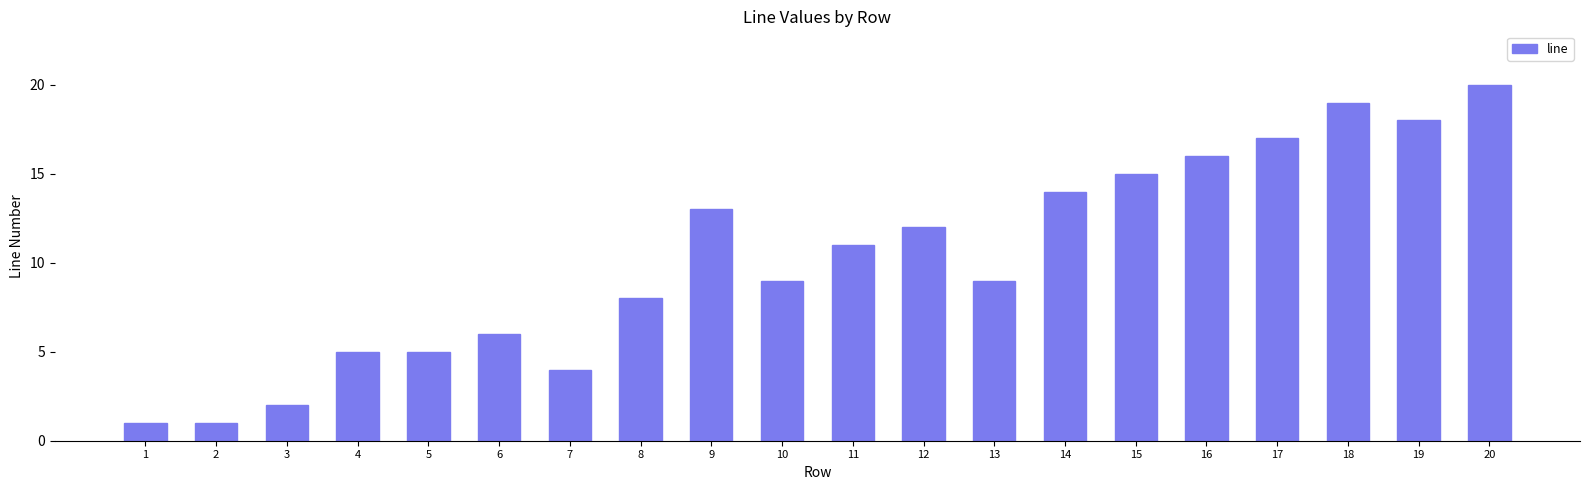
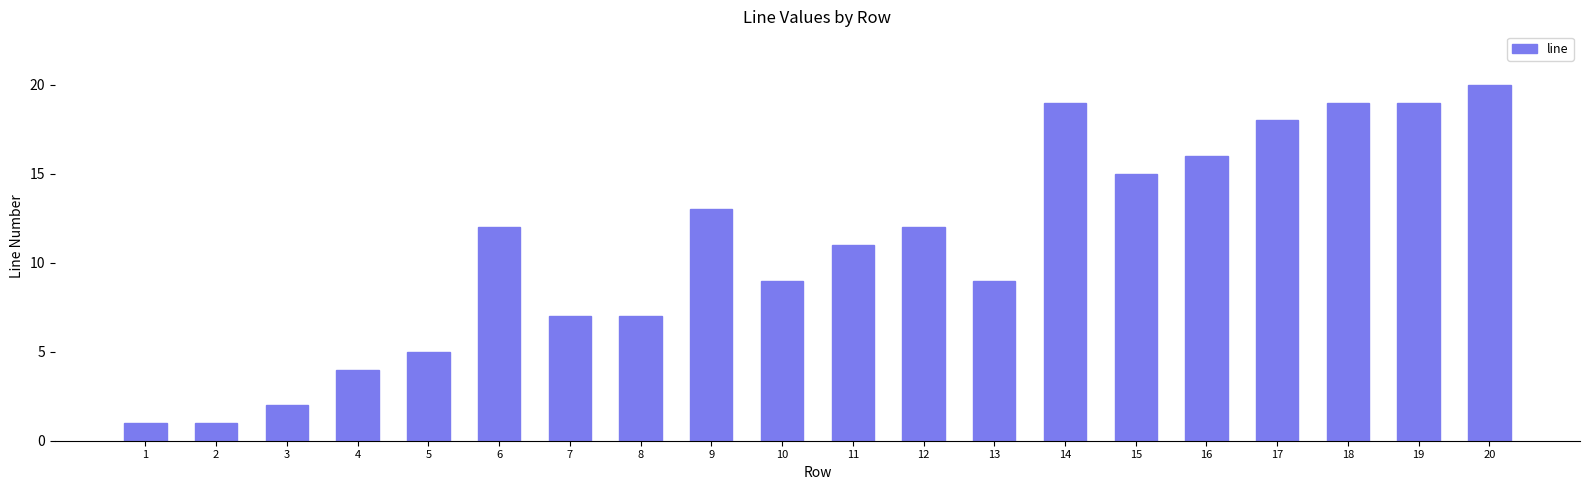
4: 5 -> 4
6: 6 -> 12
7: 4 -> 7
8: 8 -> 7
14: 14 -> 19
17: 17 -> 18
19: 18 -> 19
